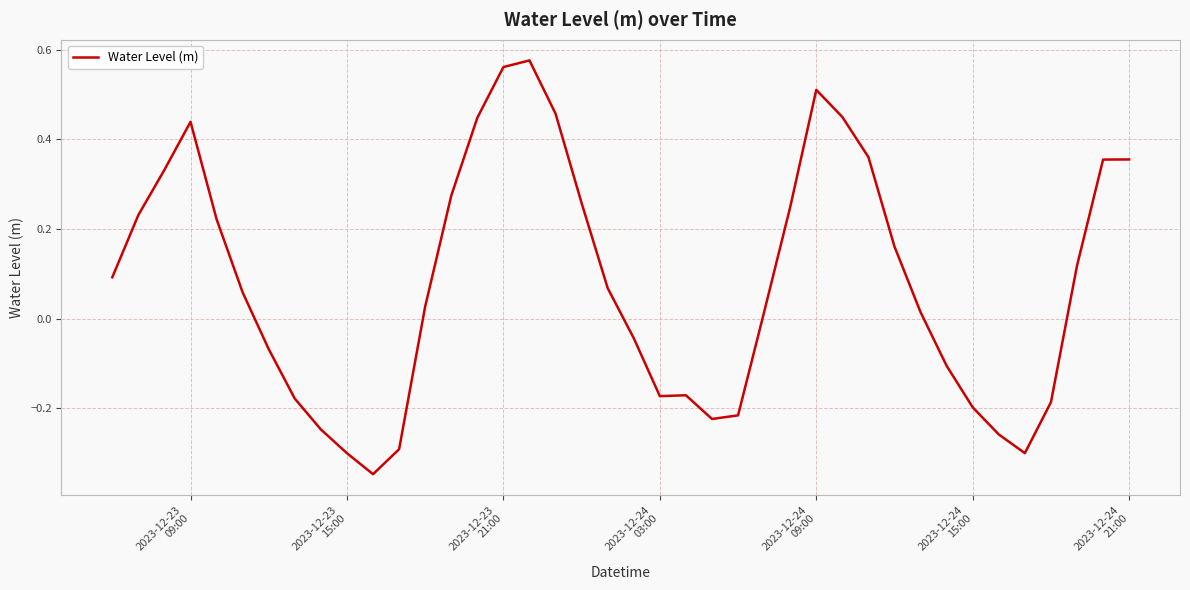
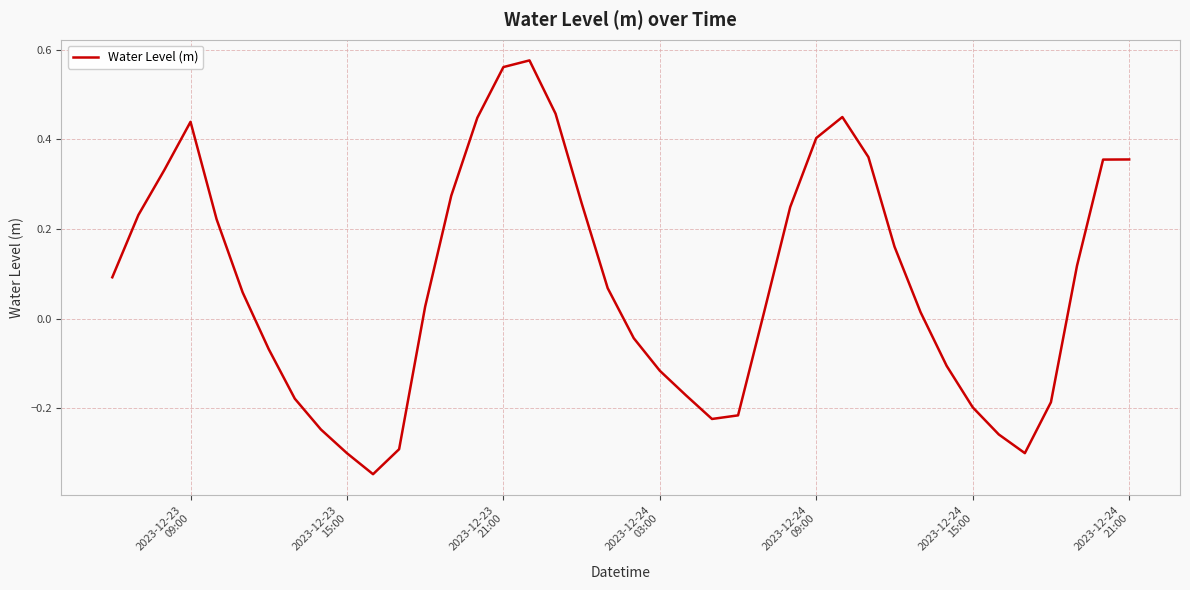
2023-12-24 03:00: -0.17 -> -0.12
2023-12-24 09:00: 0.51 -> 0.40
